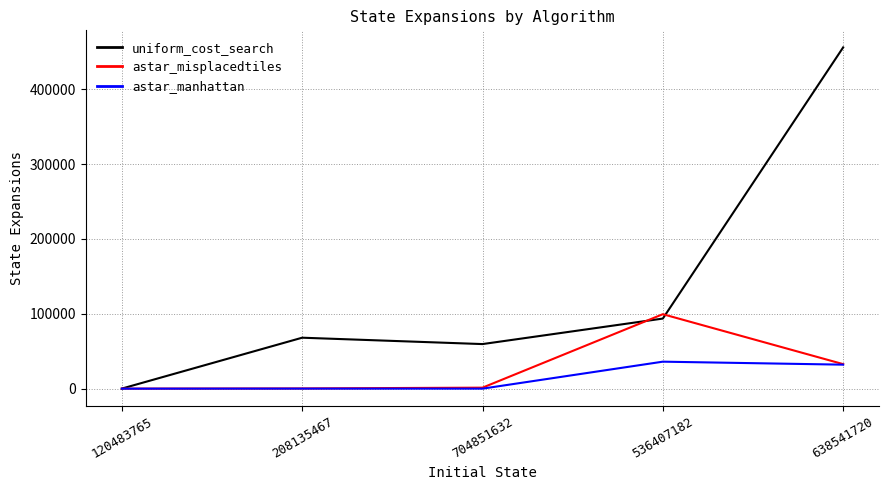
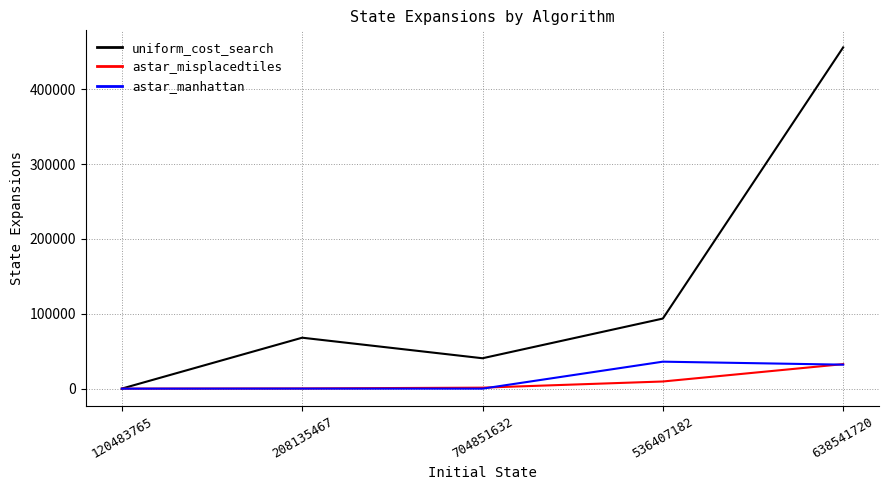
uniform_cost_search, 704851632: 60000 -> 40000
astar_misplacedtiles, 536407182: 100000 -> 10000
